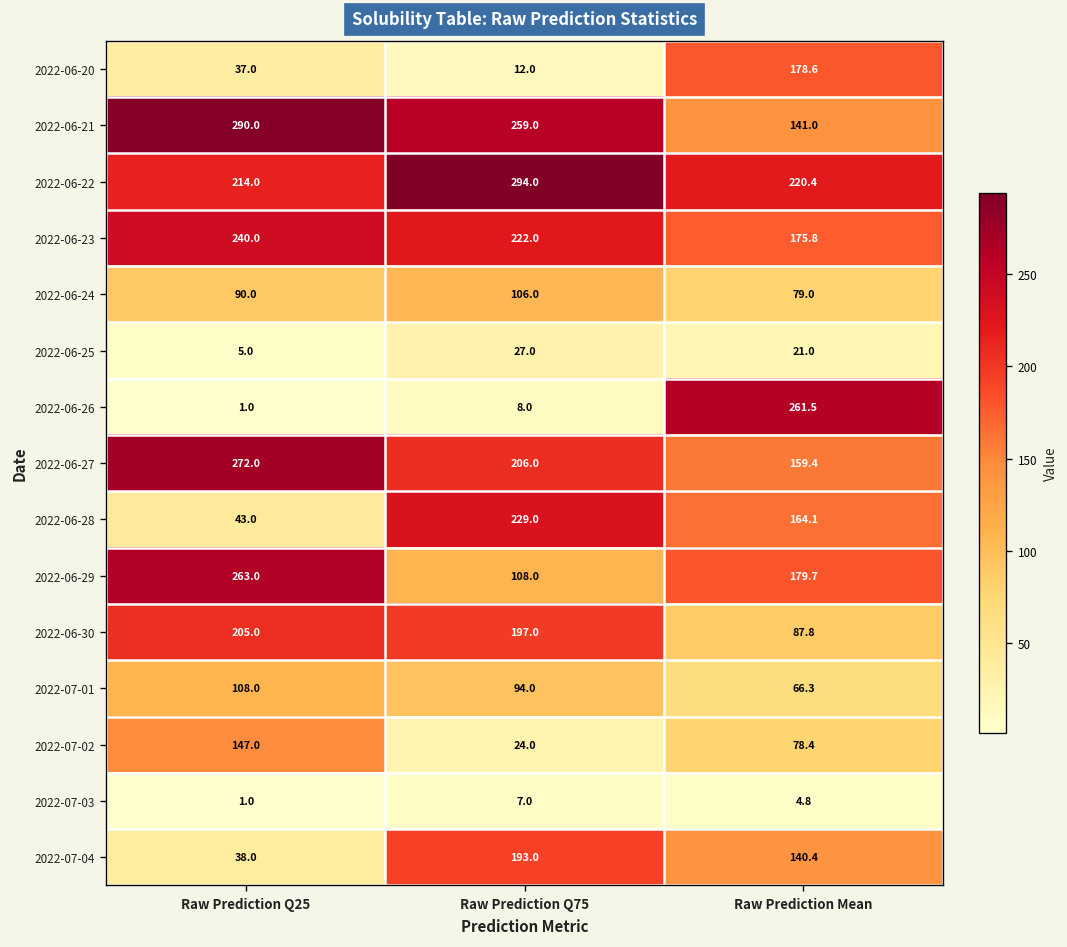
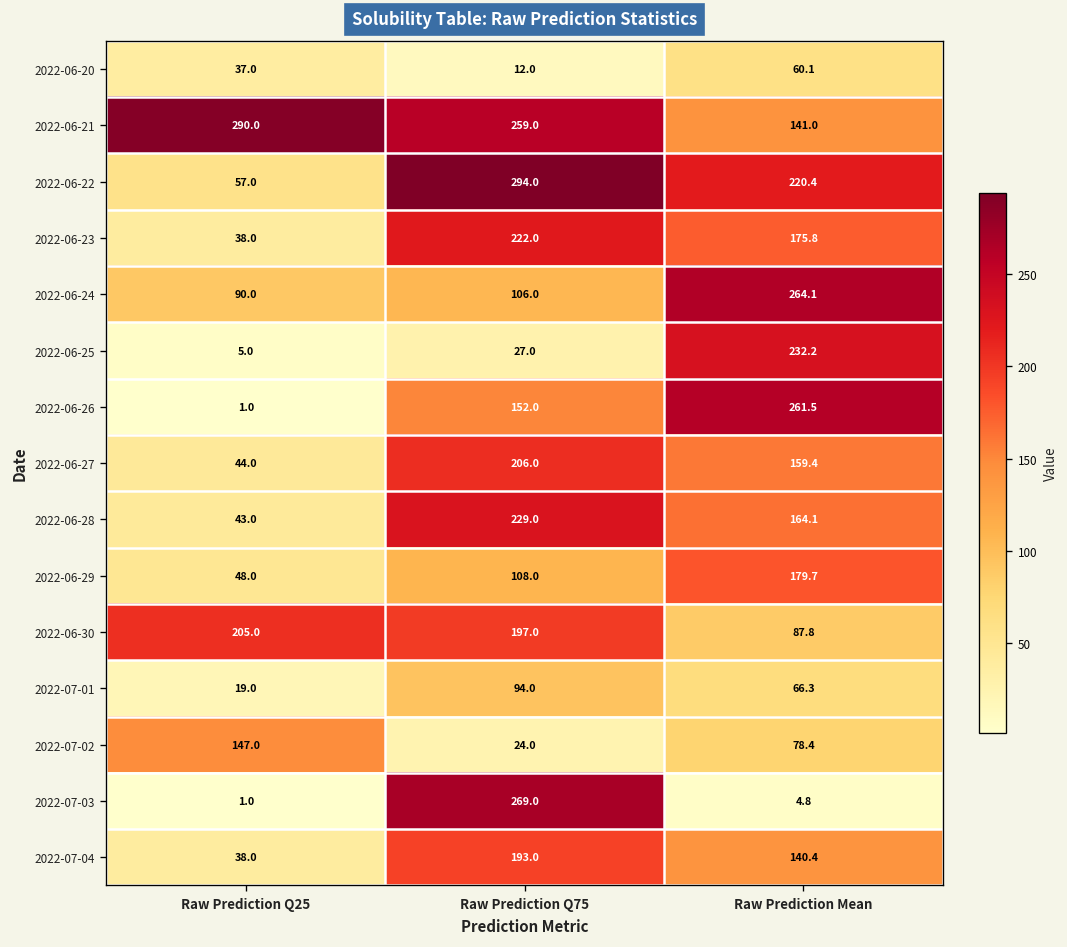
2022-06-20, Raw Prediction Mean: 178.6 -> 60.1
2022-06-22, Raw Prediction Q25: 214.0 -> 57.0
2022-06-23, Raw Prediction Q25: 240.0 -> 38.0
2022-06-24, Raw Prediction Mean: 79.0 -> 264.1
2022-06-25, Raw Prediction Mean: 21.0 -> 232.2
2022-06-26, Raw Prediction Q75: 8.0 -> 152.0
2022-06-27, Raw Prediction Q25: 272.0 -> 44.0
2022-06-29, Raw Prediction Q25: 263.0 -> 48.0
2022-07-01, Raw Prediction Q25: 108.0 -> 19.0
2022-07-03, Raw Prediction Q75: 7.0 -> 269.0
